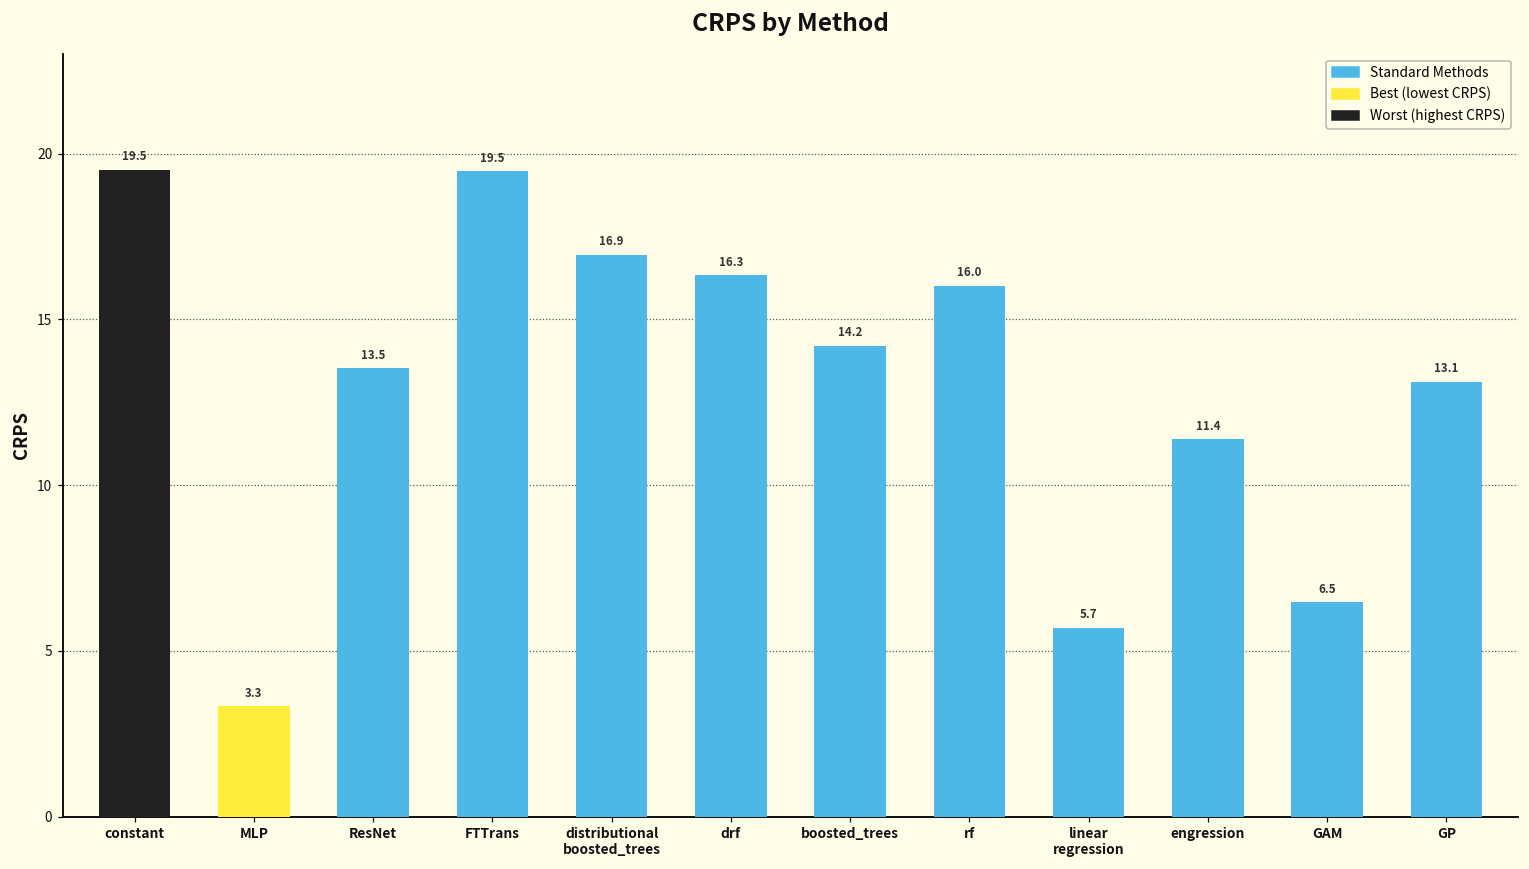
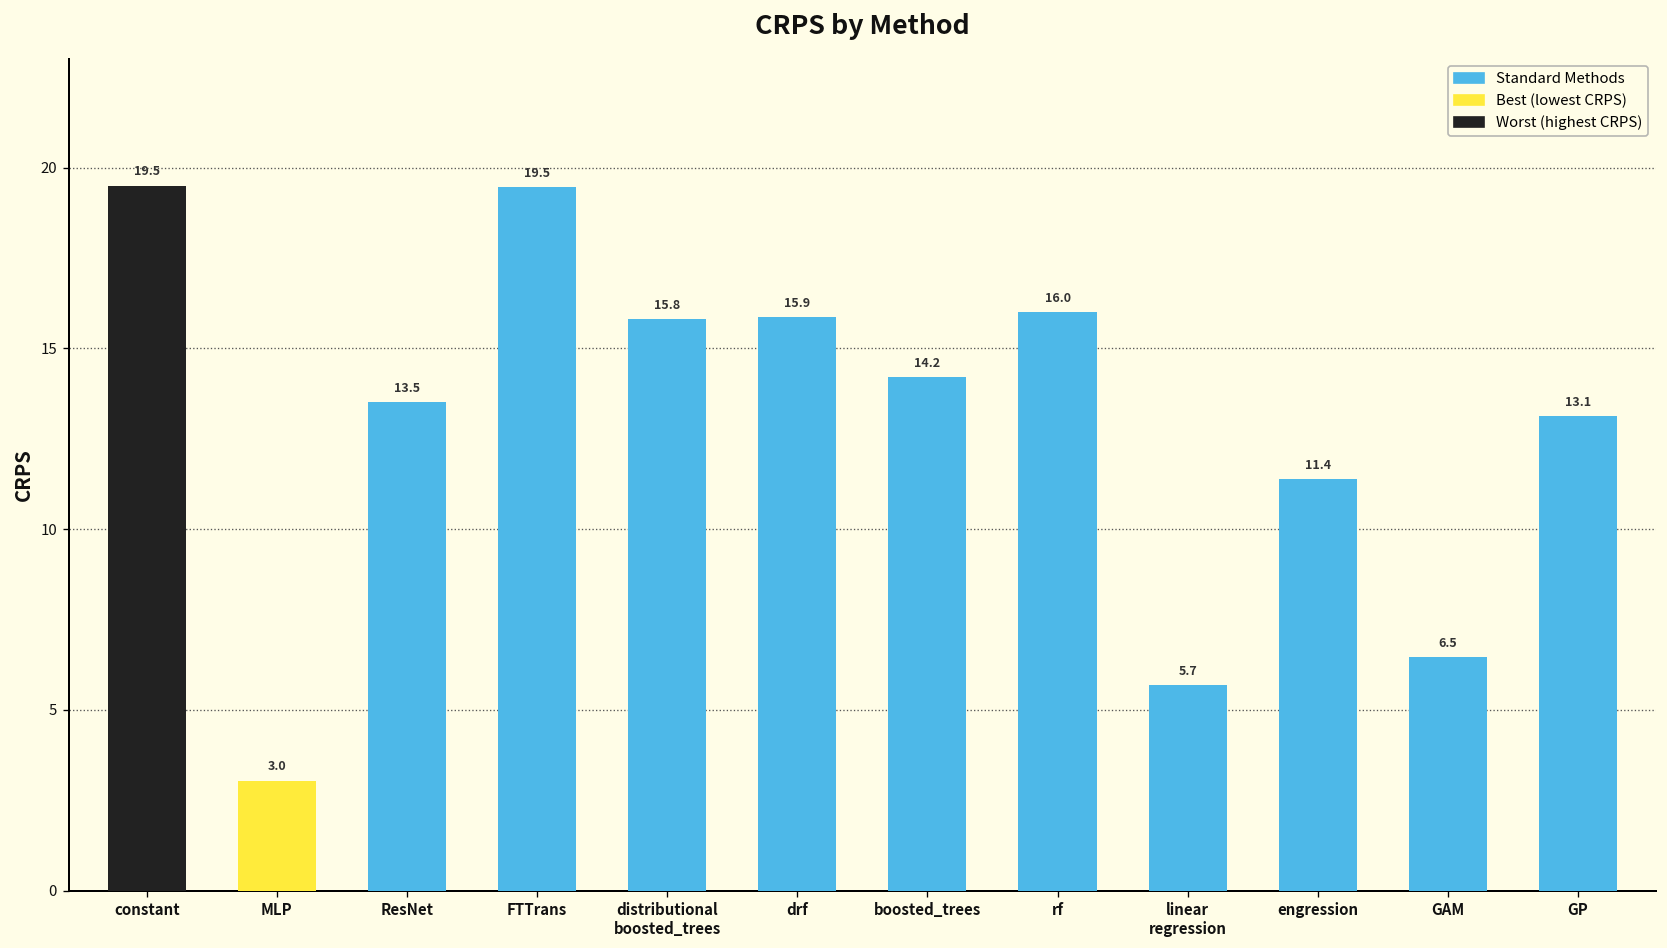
MLP: 3.3 -> 3.0
distributional boosted_trees: 16.9 -> 15.8
drf: 16.3 -> 15.9
